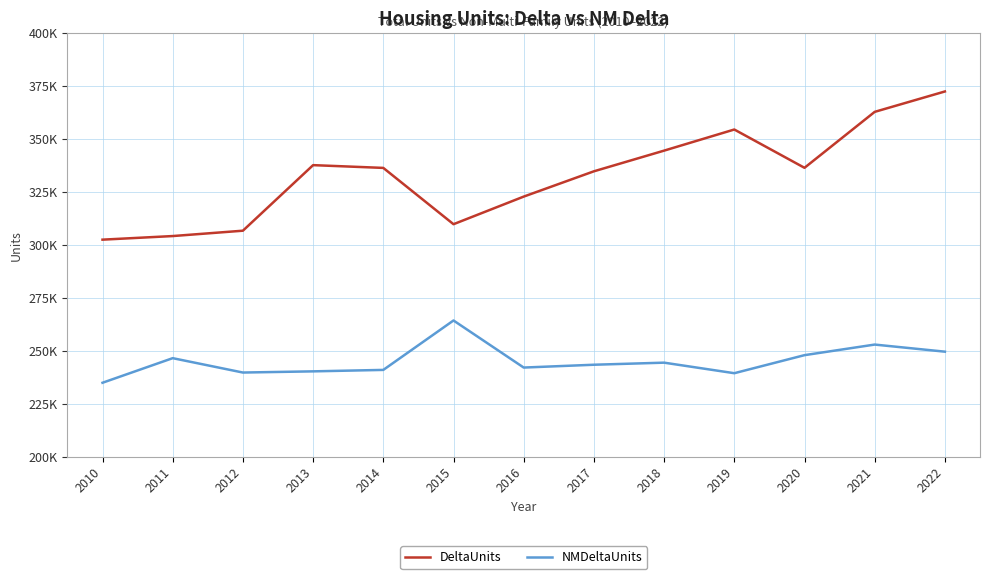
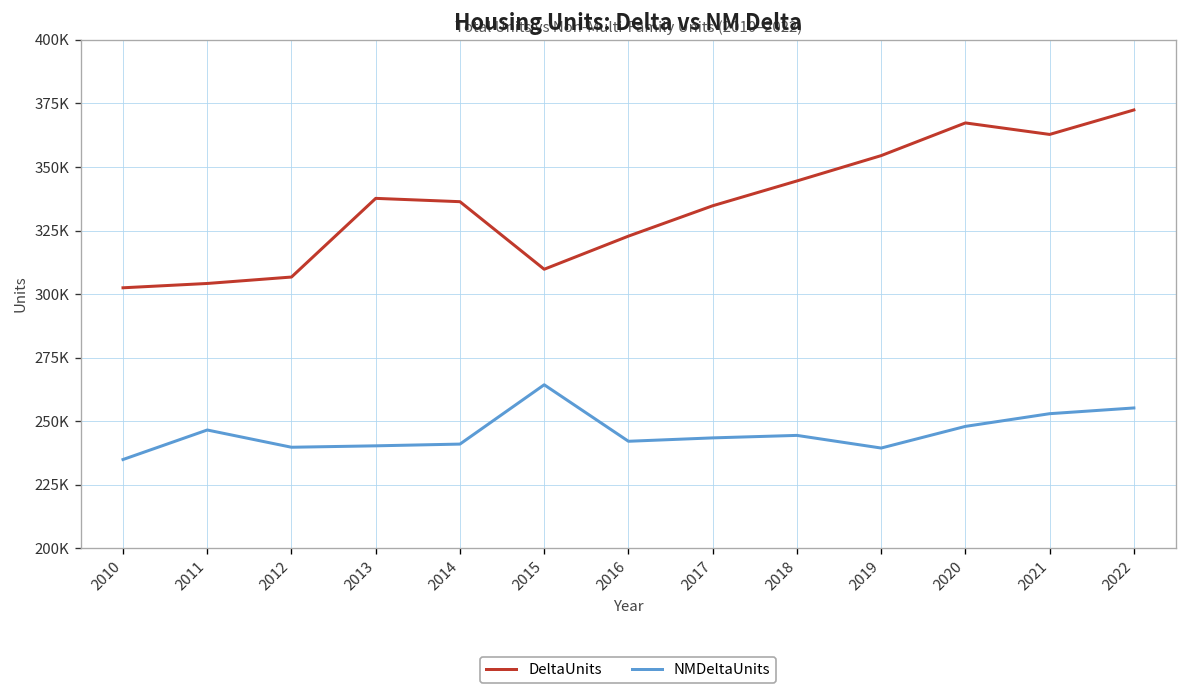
DeltaUnits, 2020: 336000 -> 367000
NMDeltaUnits, 2022: 250000 -> 255000
